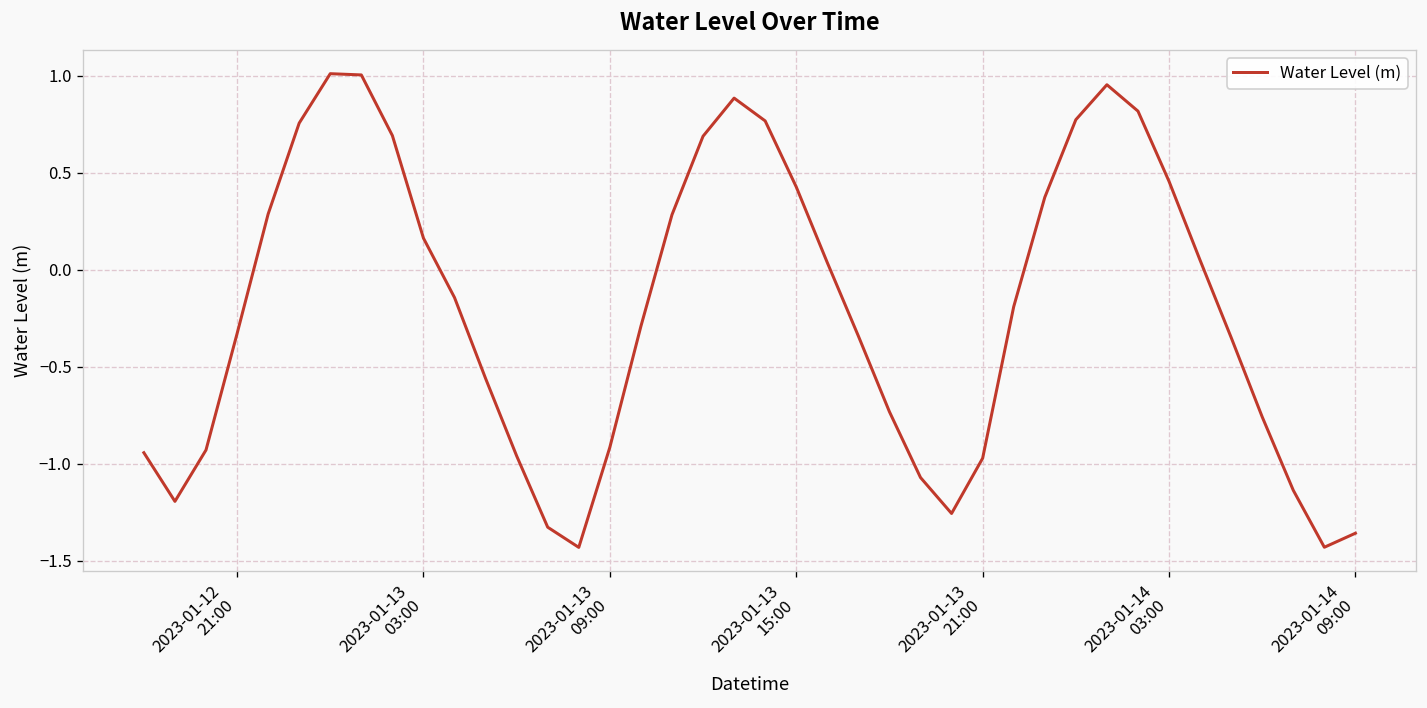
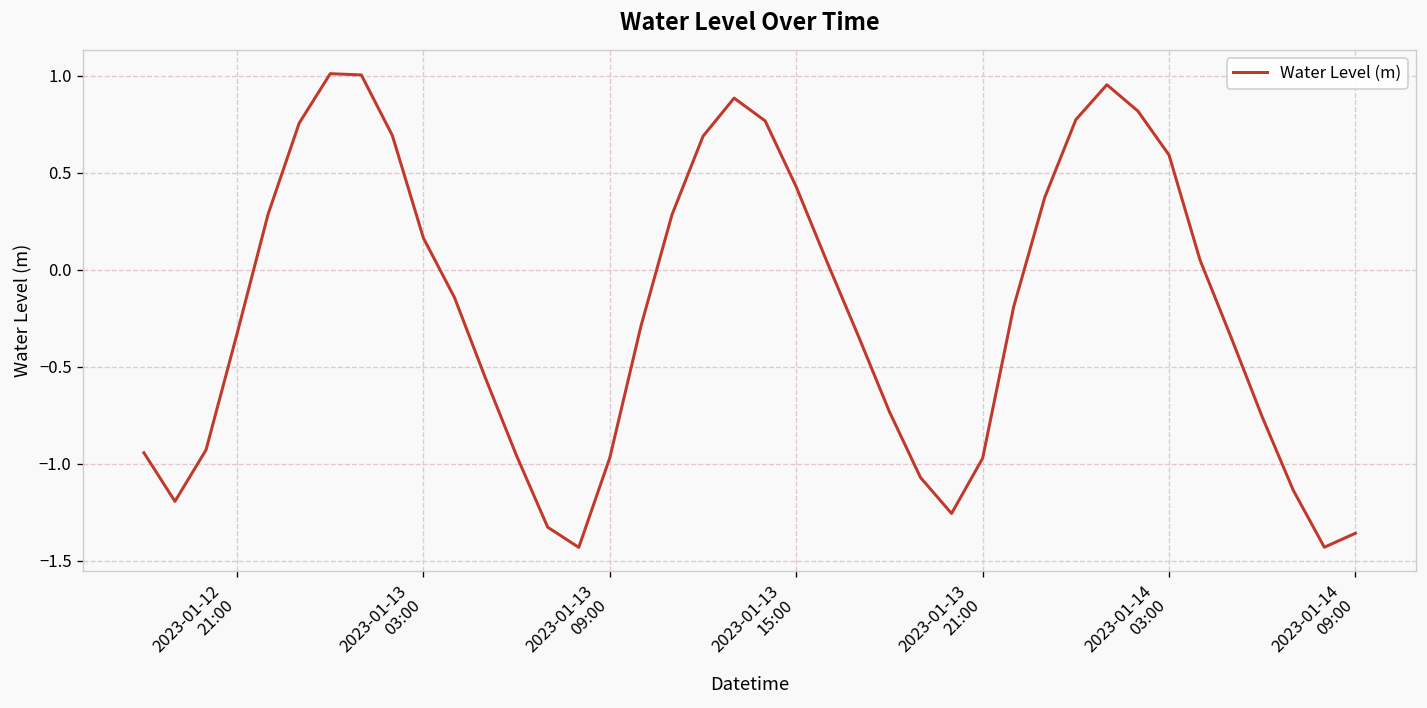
2023-01-13 09:00: -0.92 -> -0.97
2023-01-14 03:00: 0.46 -> 0.59
